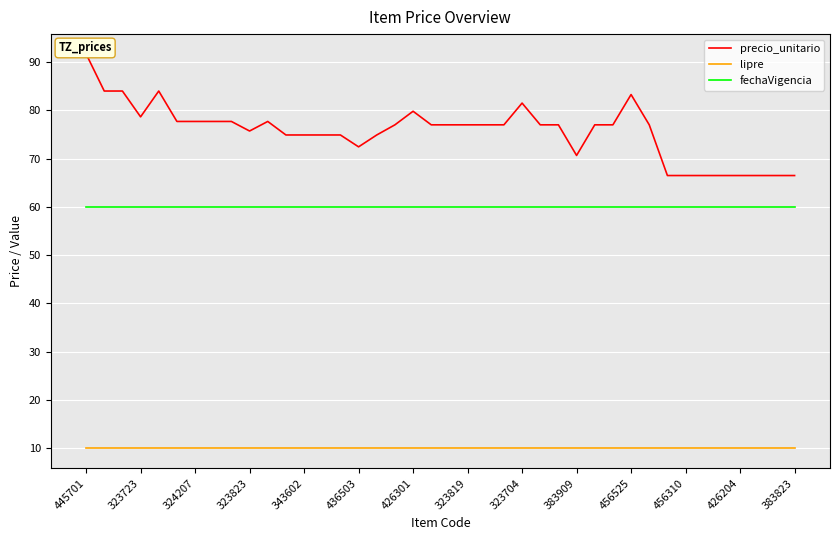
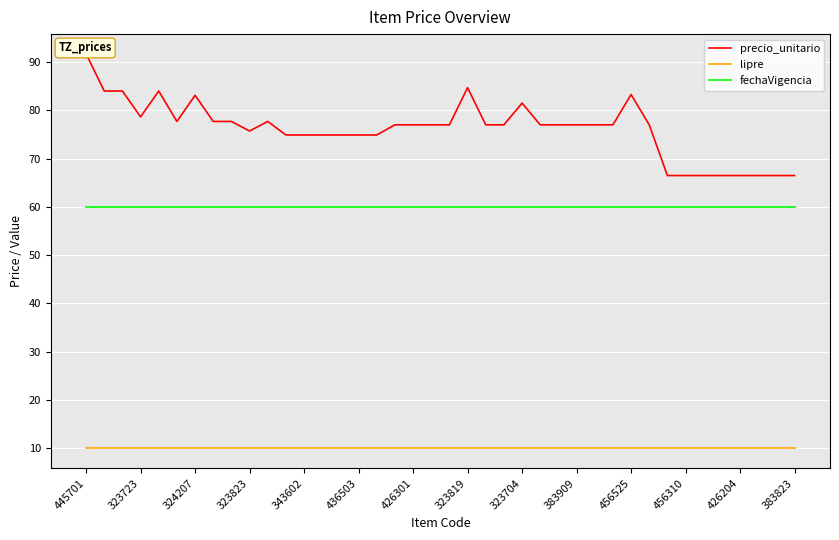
precio_unitario, 324207: 78 -> 83
precio_unitario, 436503: 72 -> 75
precio_unitario, 426301: 80 -> 77
precio_unitario, 323819: 77 -> 85
precio_unitario, 383909: 71 -> 77
